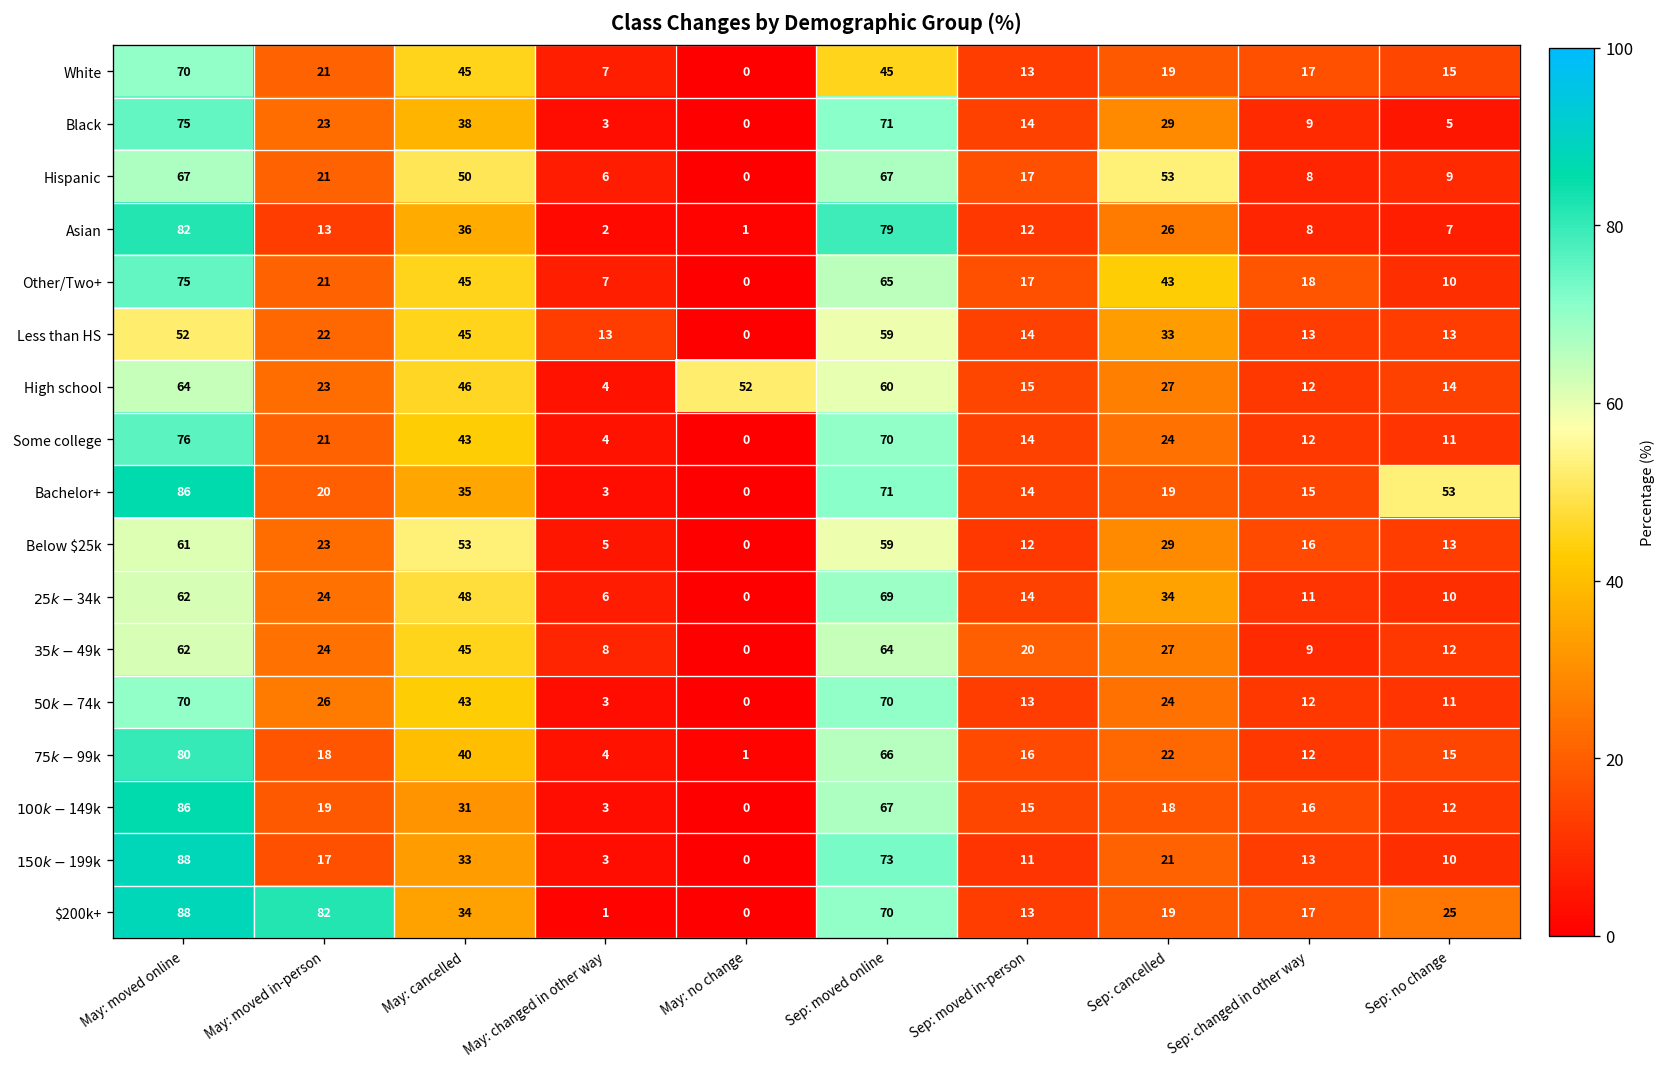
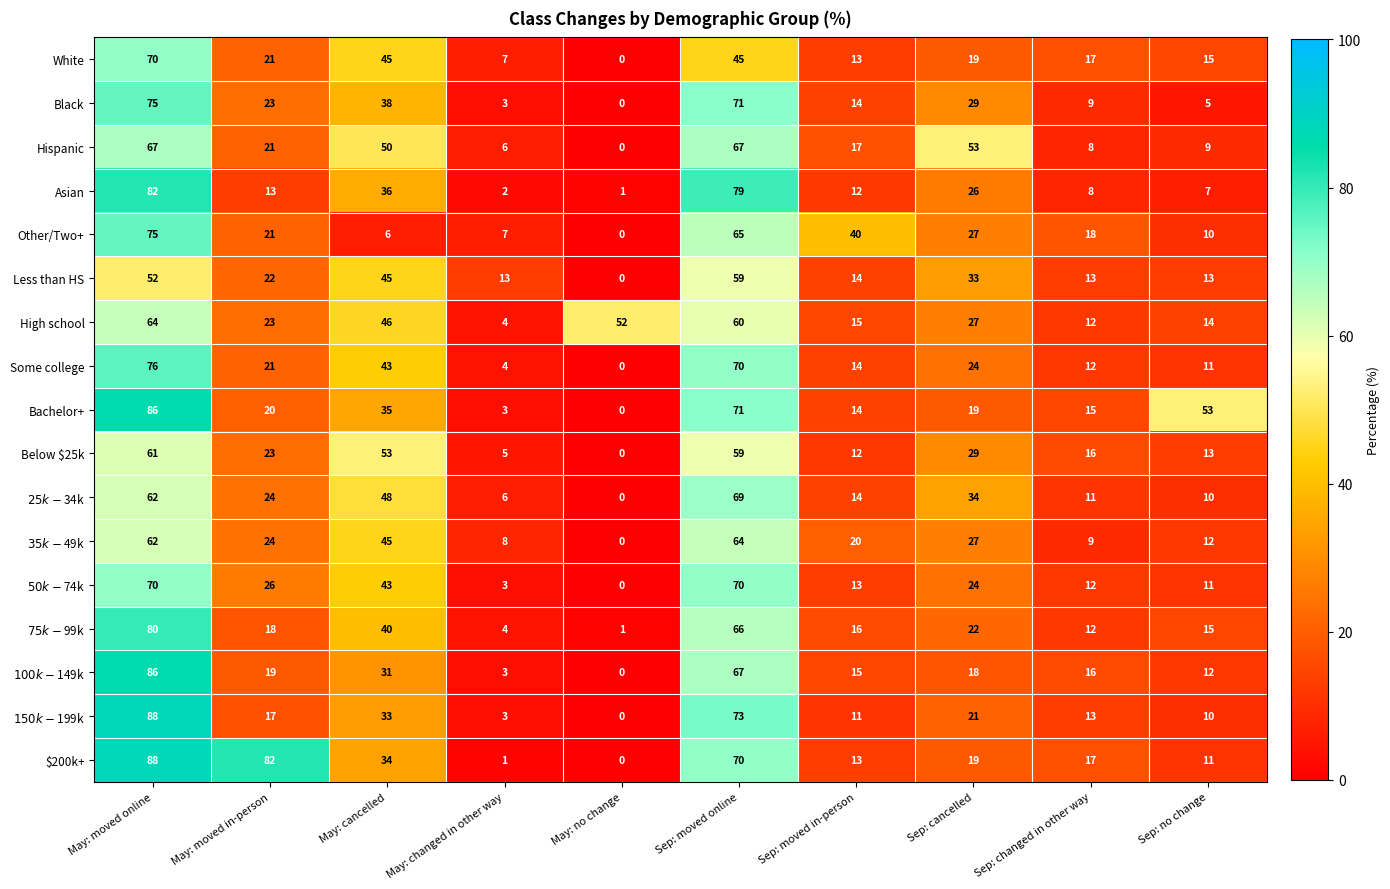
Other/Two+, May: cancelled: 45 -> 6
Other/Two+, Sep: moved in-person: 17 -> 40
Other/Two+, Sep: cancelled: 43 -> 27
$200k+, Sep: no change: 25 -> 11
